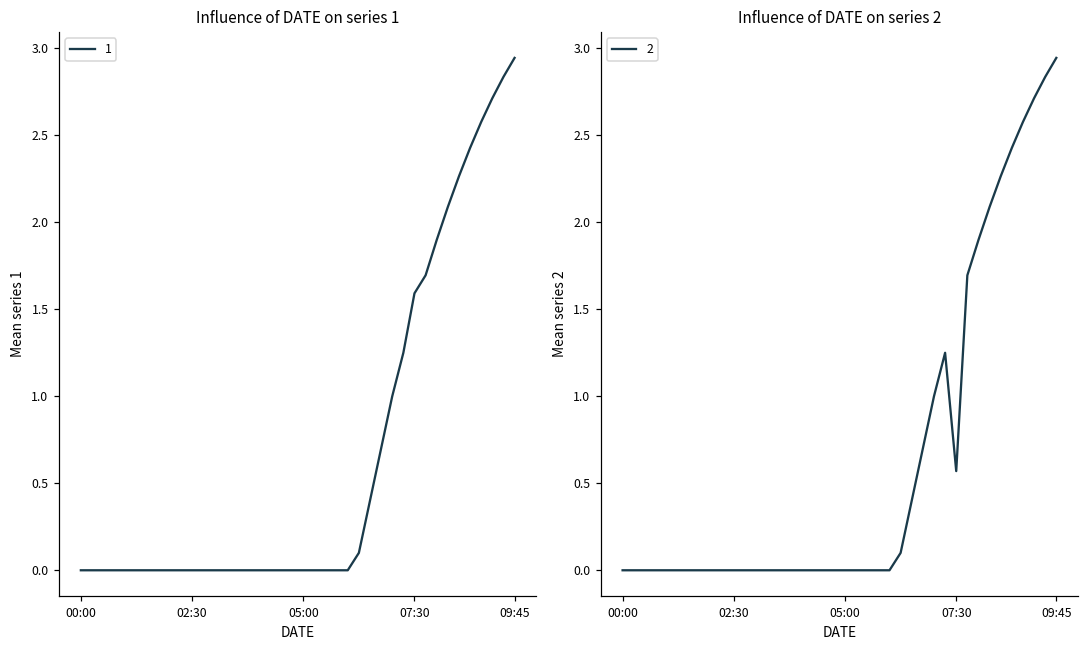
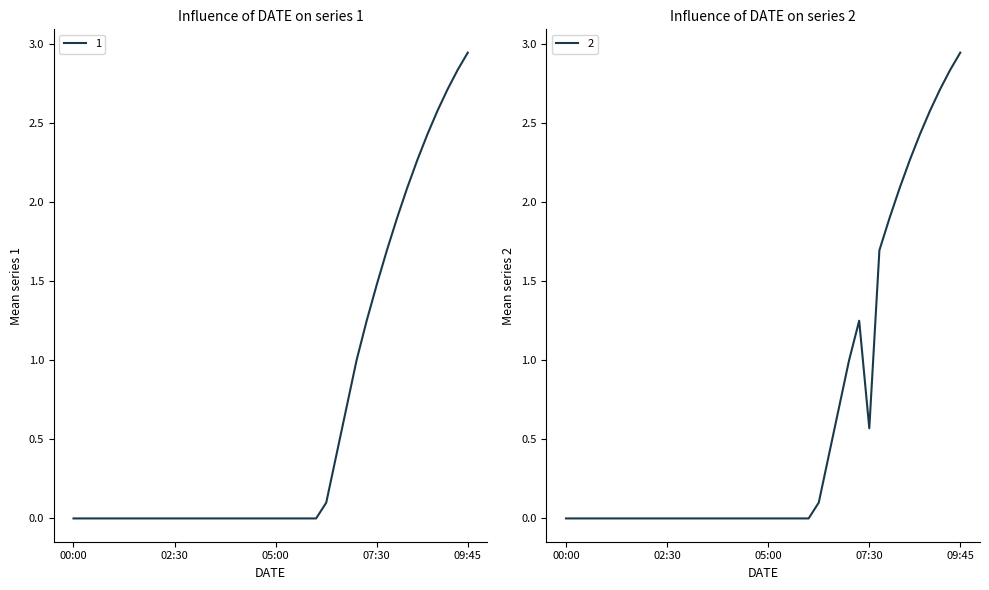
Influence of DATE on series 1, 07:30: 1.59 -> 1.48
